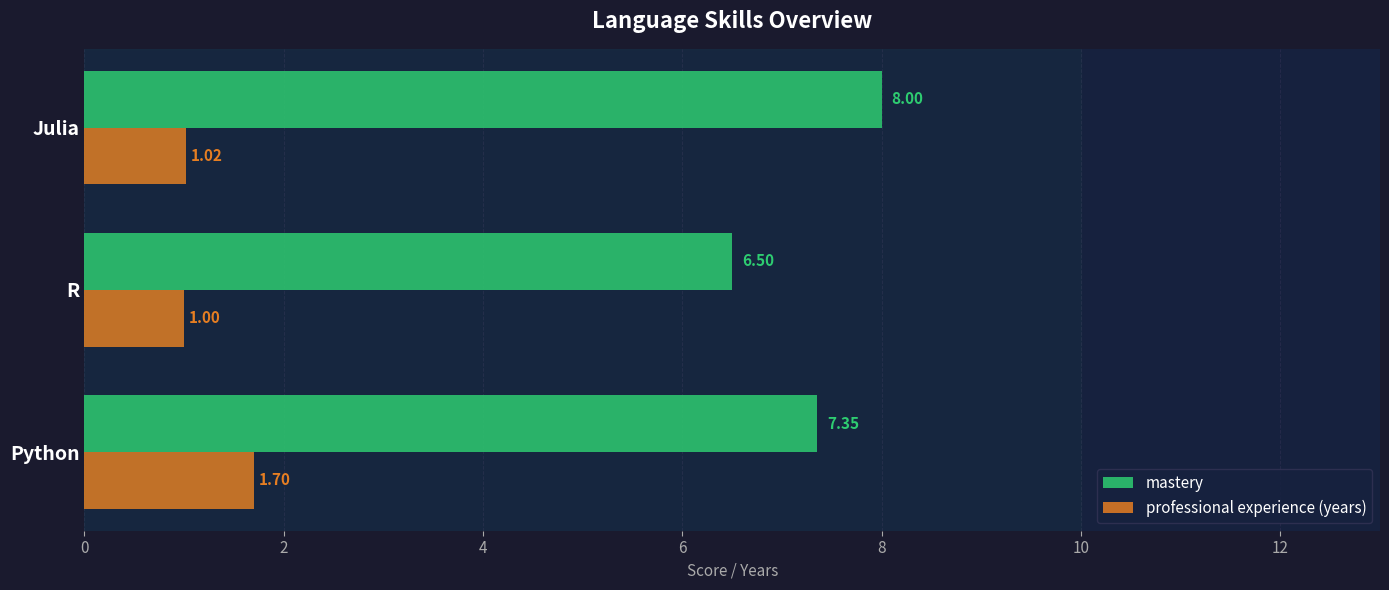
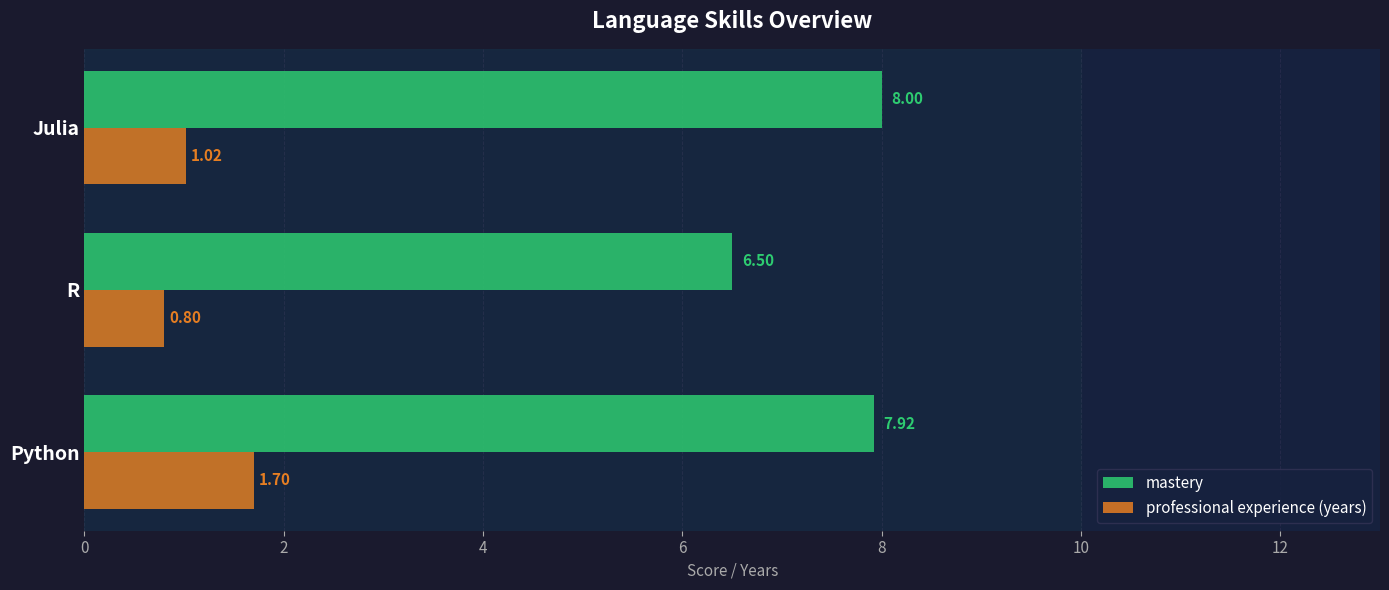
professional experience (years), R: 1.00 -> 0.80
mastery, Python: 7.35 -> 7.92
